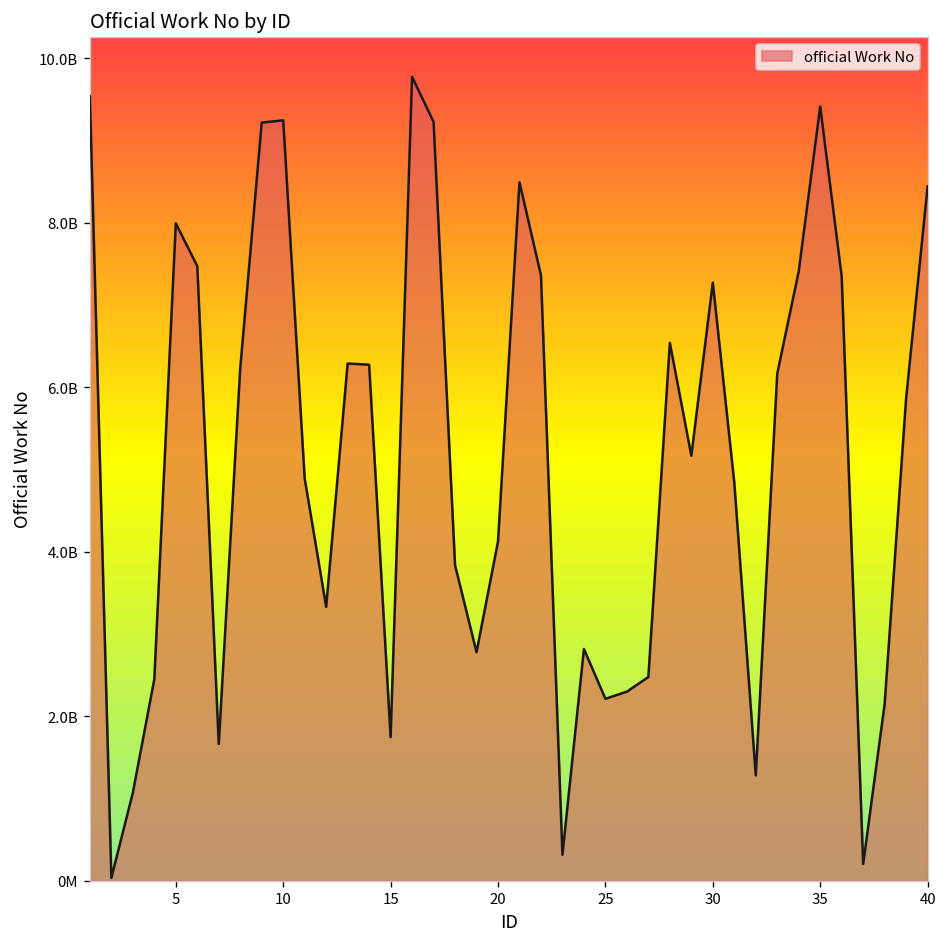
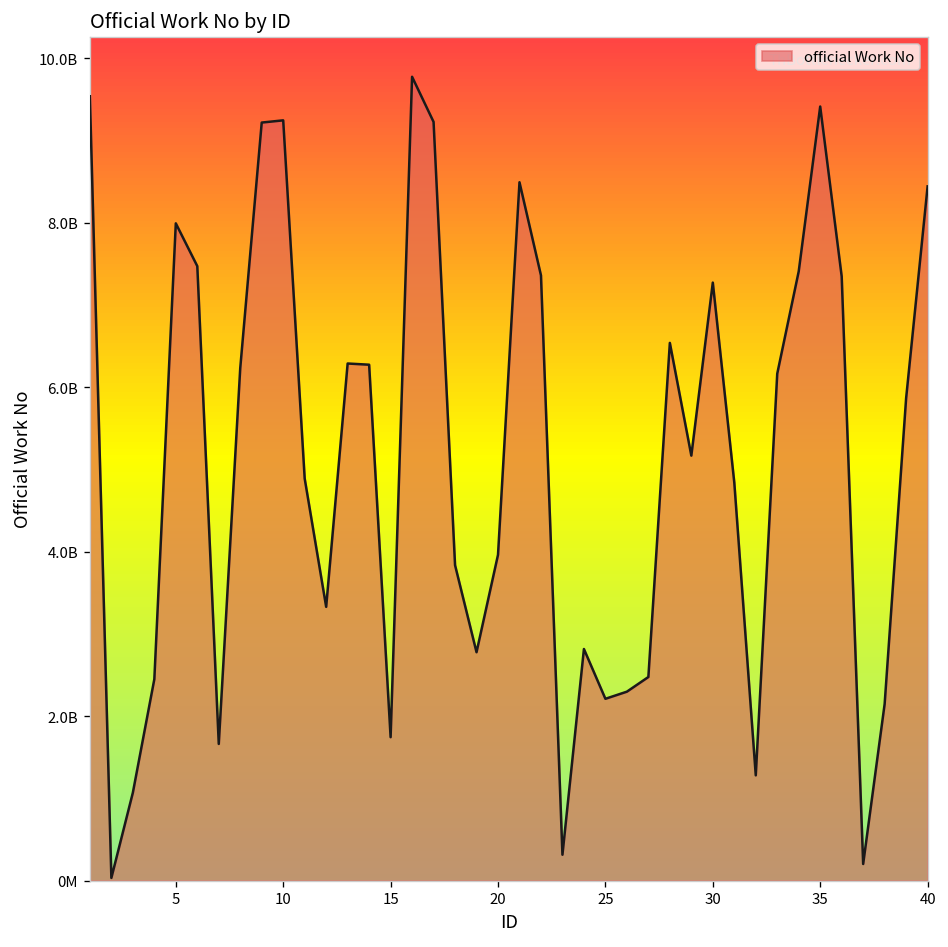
20: 4100000000 -> 4000000000
